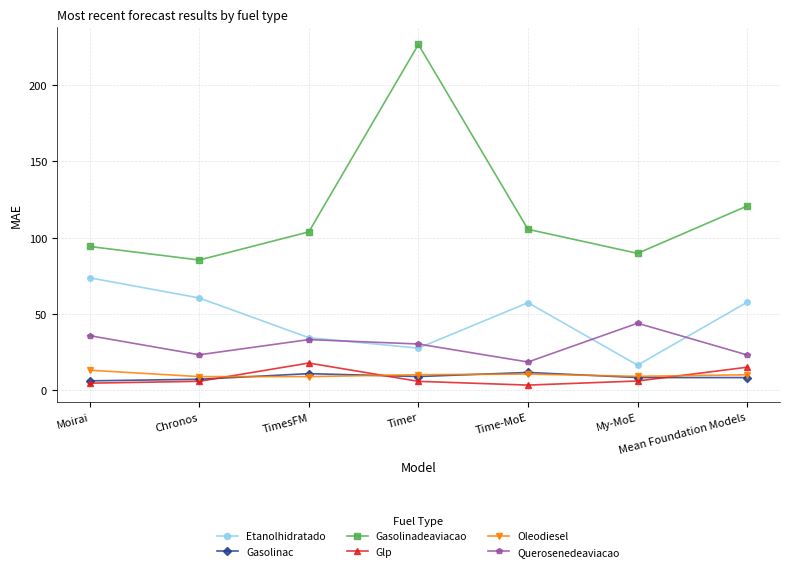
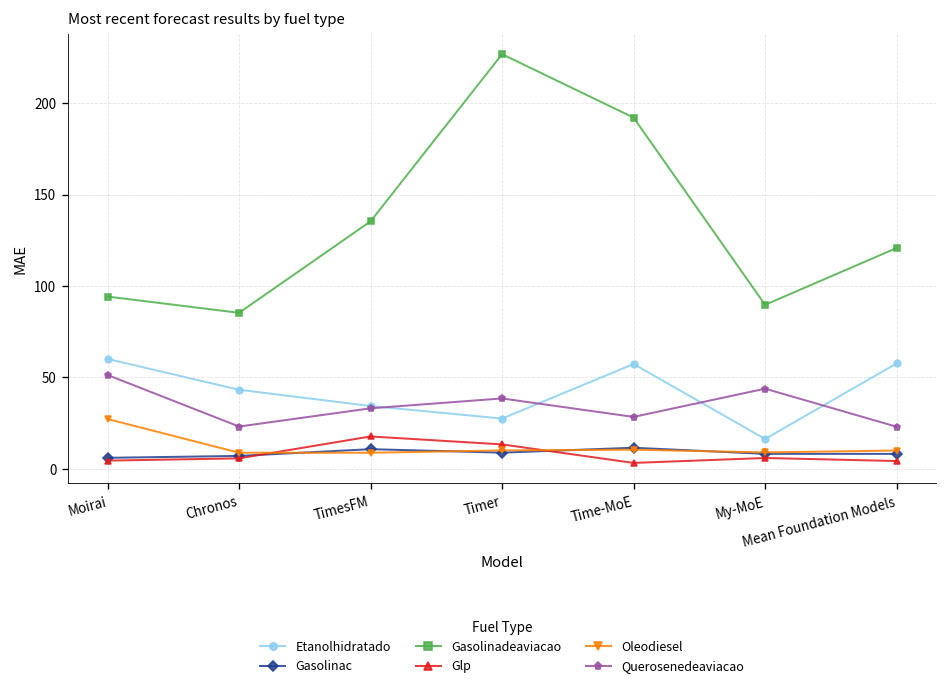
Etanolhidratado, Moirai: 74 -> 60
Oleodiesel, Moirai: 13 -> 27
Querosenedeaviacao, Moirai: 36 -> 51
Etanolhidratado, Chronos: 60 -> 43
Gasolinadeaviacao, TimesFM: 104 -> 135
Glp, Timer: 6 -> 13
Querosenedeaviacao, Timer: 30 -> 38
Gasolinadeaviacao, Time-MoE: 105 -> 192
Querosenedeaviacao, Time-MoE: 18 -> 28
Glp, Mean Foundation Models: 15 -> 4
